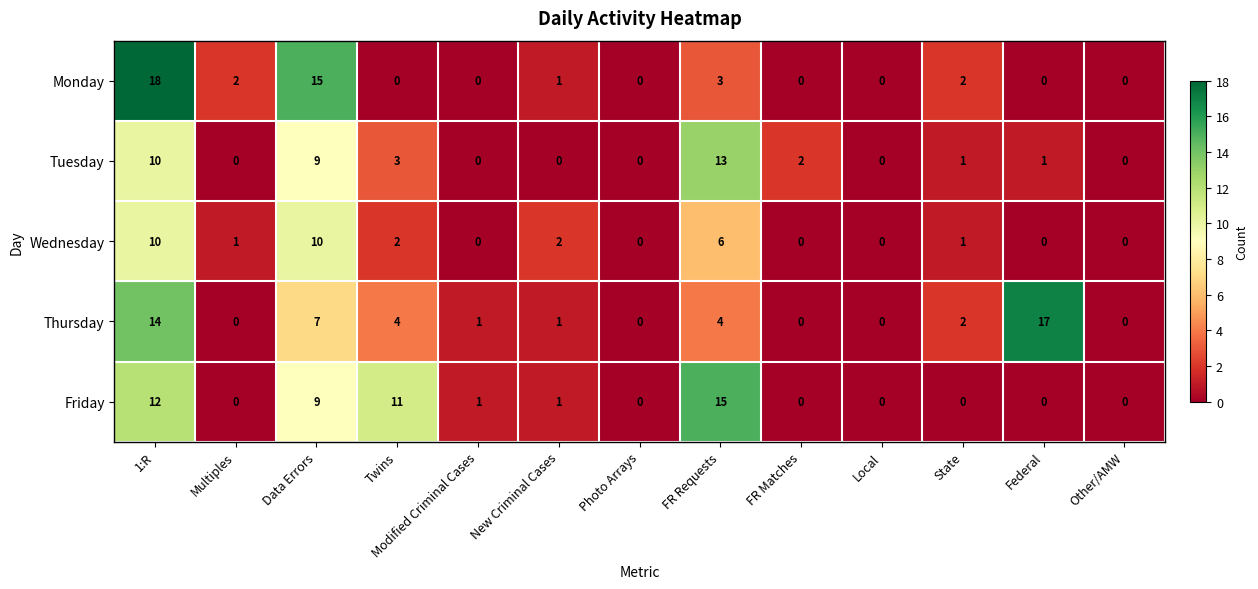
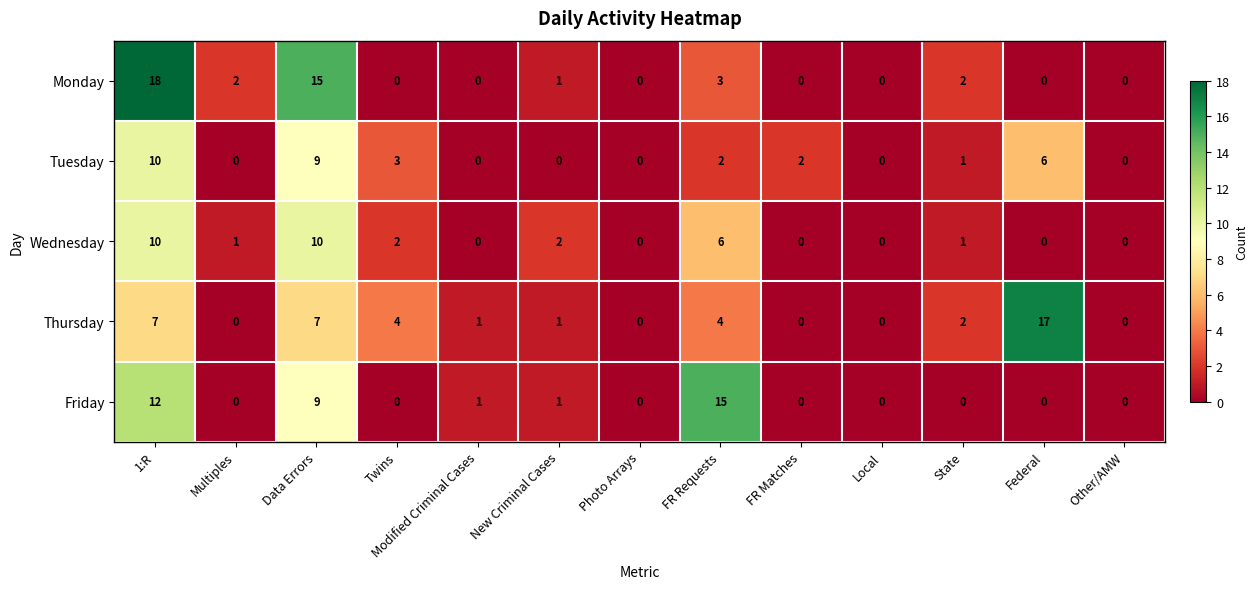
Tuesday, FR Requests: 13 -> 2
Tuesday, Federal: 1 -> 6
Thursday, 1:R: 14 -> 7
Friday, Twins: 11 -> 0
